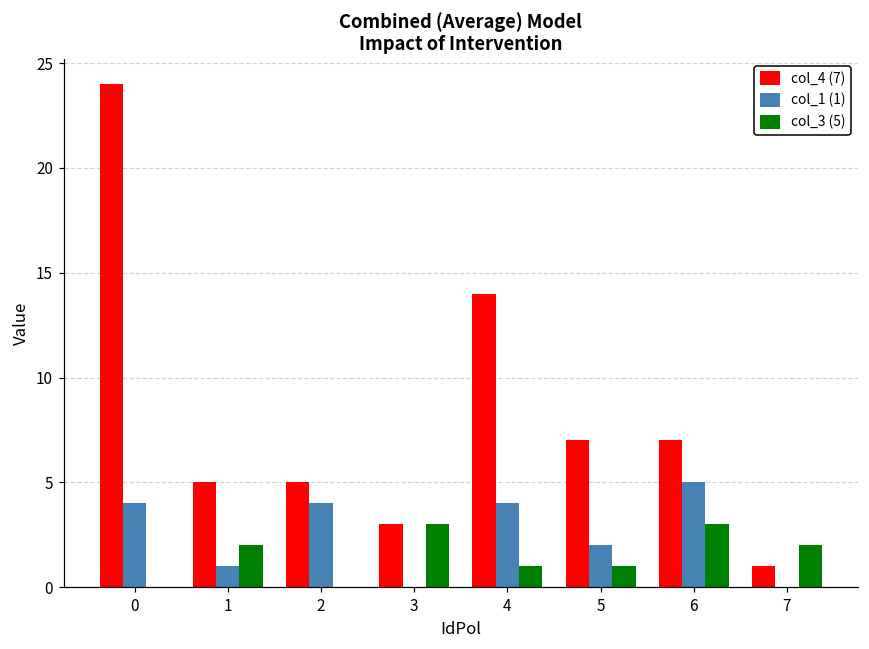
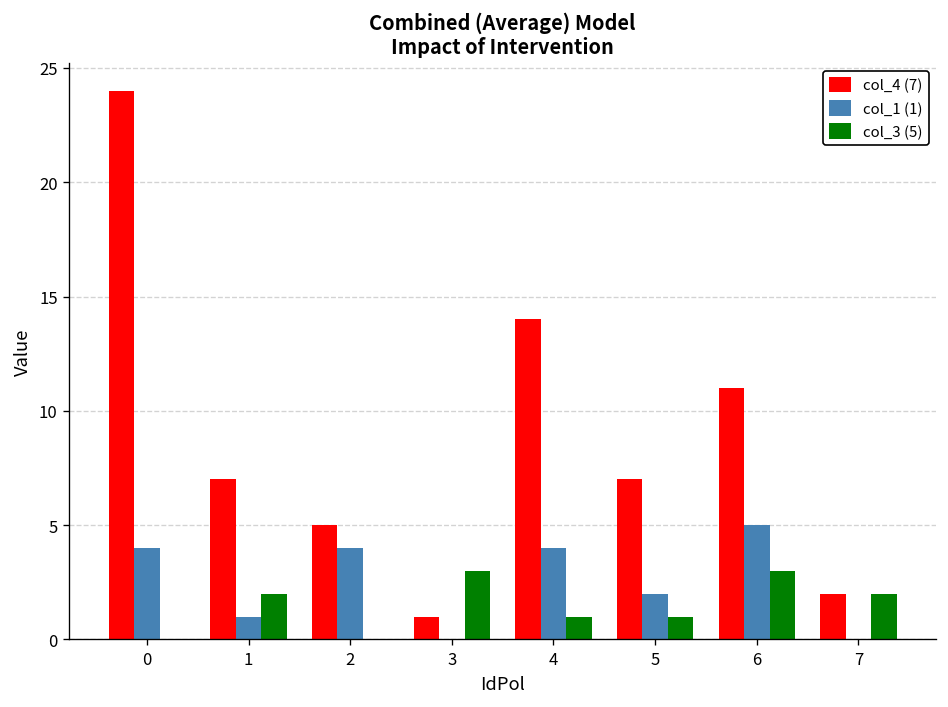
col_4 (7), 1: 5 -> 7
col_4 (7), 3: 3 -> 1
col_4 (7), 6: 7 -> 11
col_4 (7), 7: 1 -> 2
